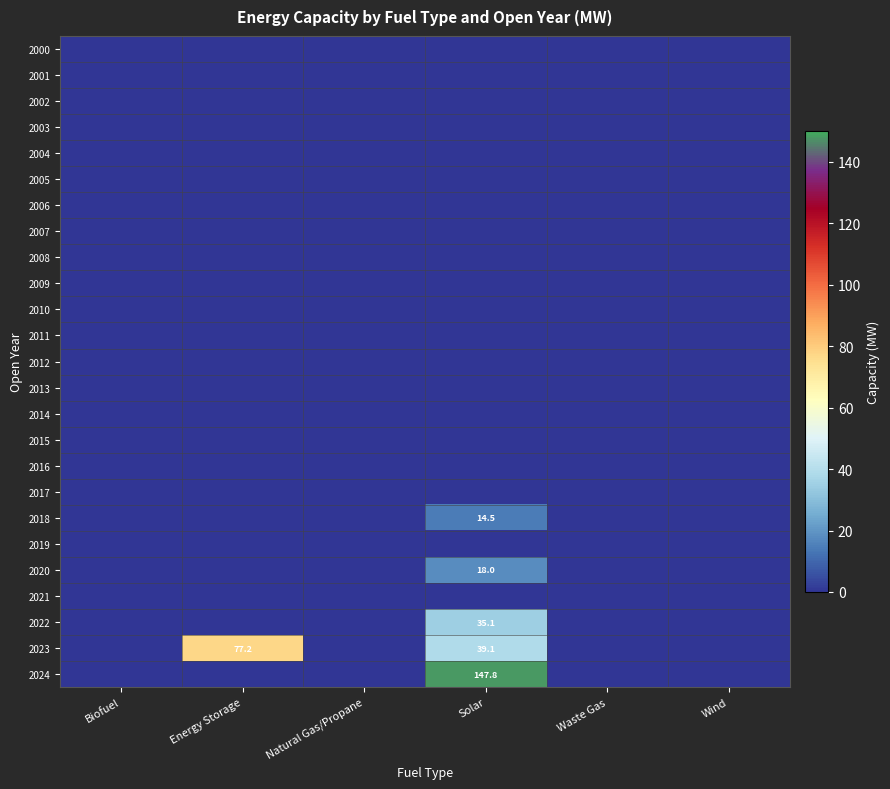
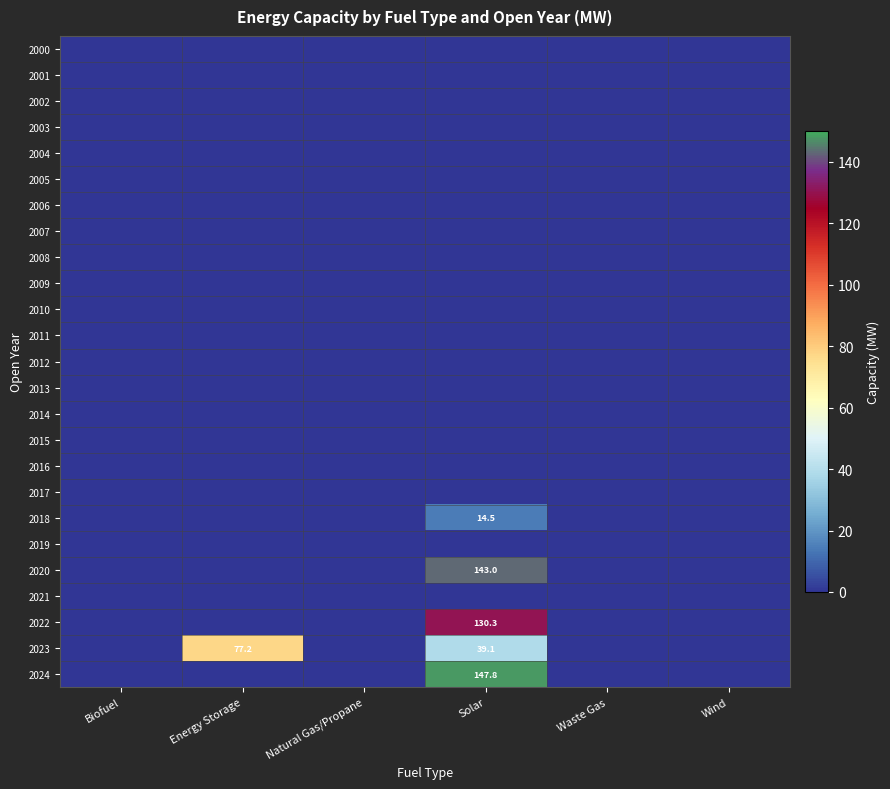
2020, Solar: 18.0 -> 143.0
2022, Solar: 35.1 -> 130.3
